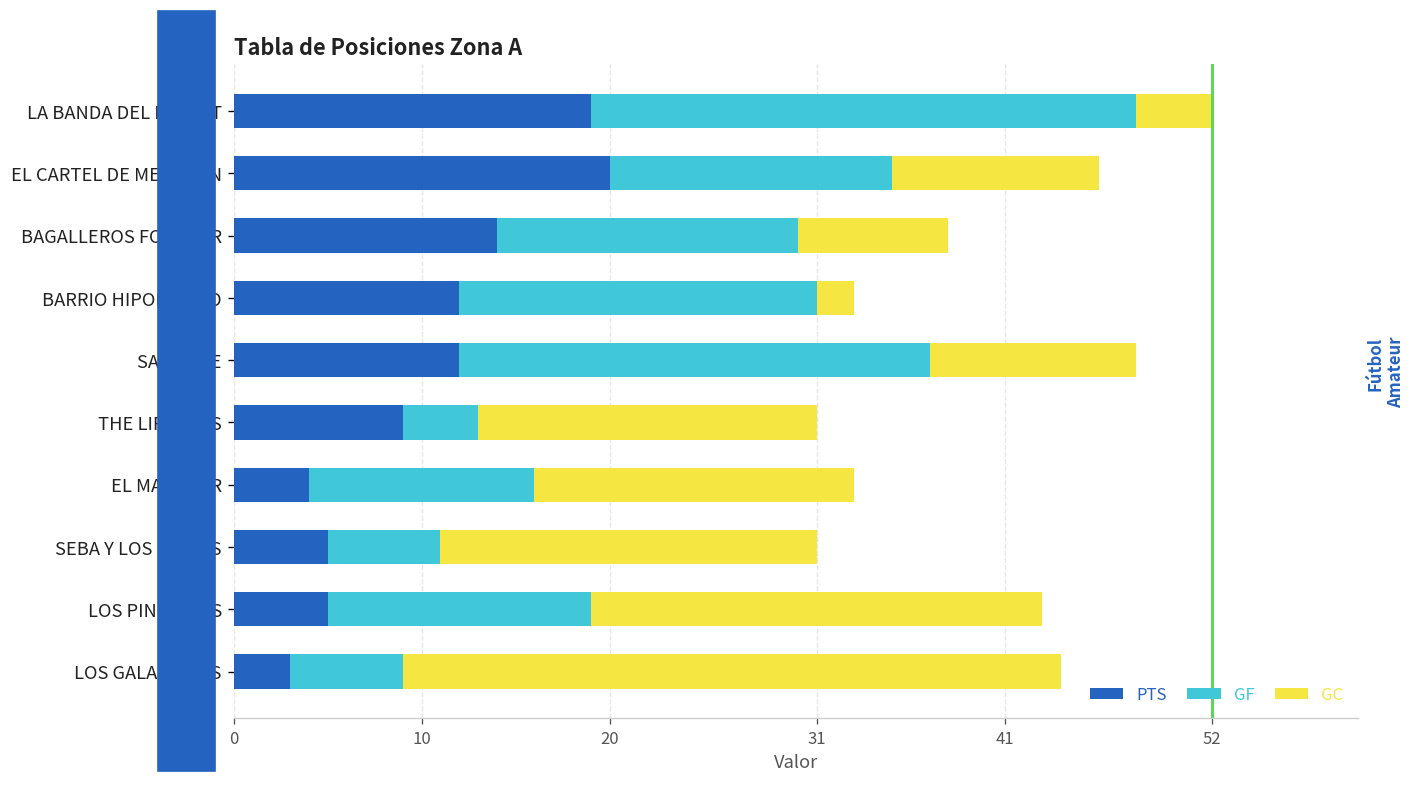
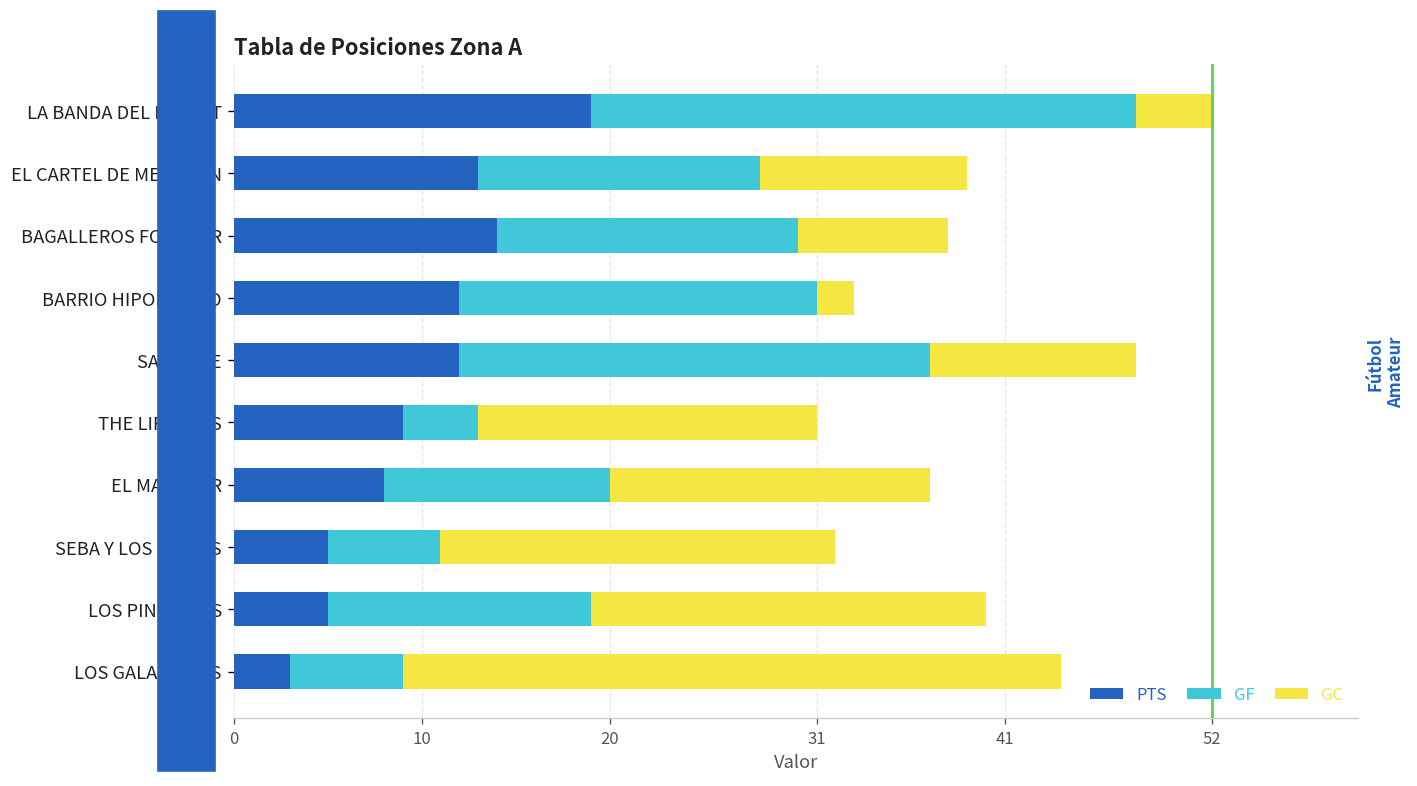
PTS, EL CARTEL DE MEDELLIN: 20 -> 13
PTS, EL MATADOR: 4 -> 8
GC, SEBA Y LOS NIETOS: 20 -> 21
GC, LOS PINIPONES: 24 -> 21
